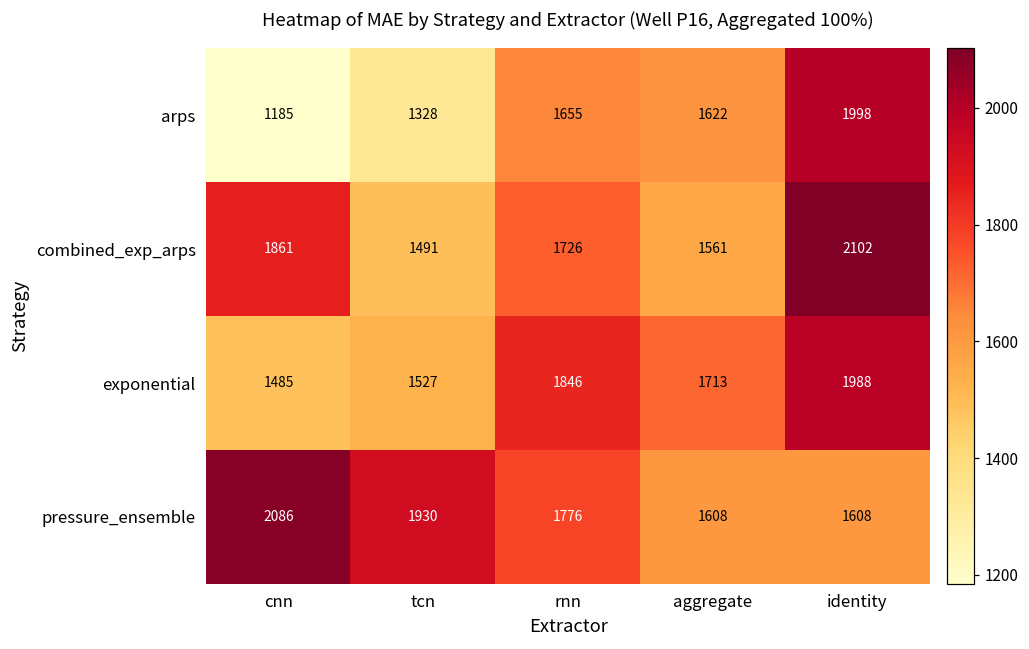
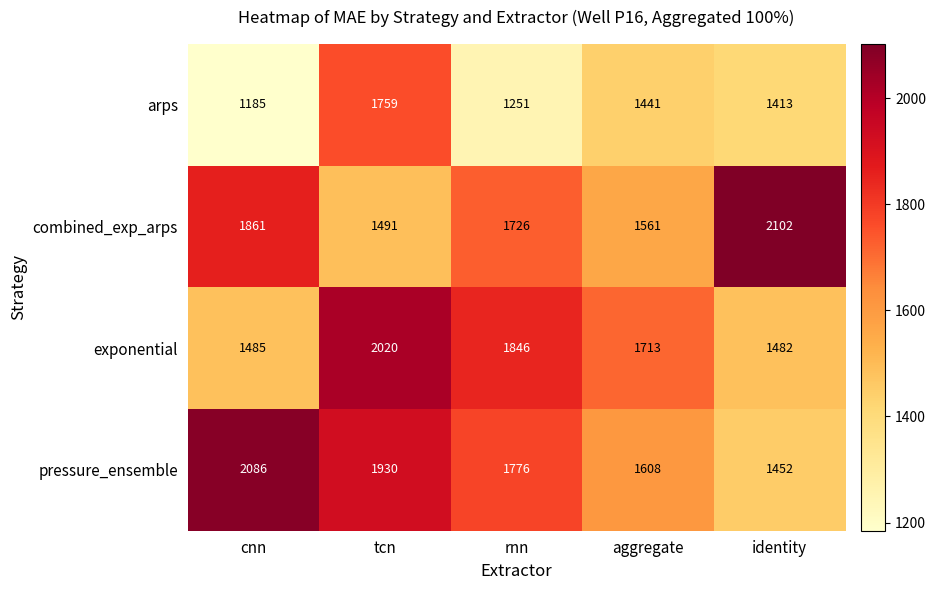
arps, tcn: 1328 -> 1759
arps, rnn: 1655 -> 1251
arps, aggregate: 1622 -> 1441
arps, identity: 1998 -> 1413
exponential, tcn: 1527 -> 2020
exponential, identity: 1988 -> 1482
pressure_ensemble, identity: 1608 -> 1452
